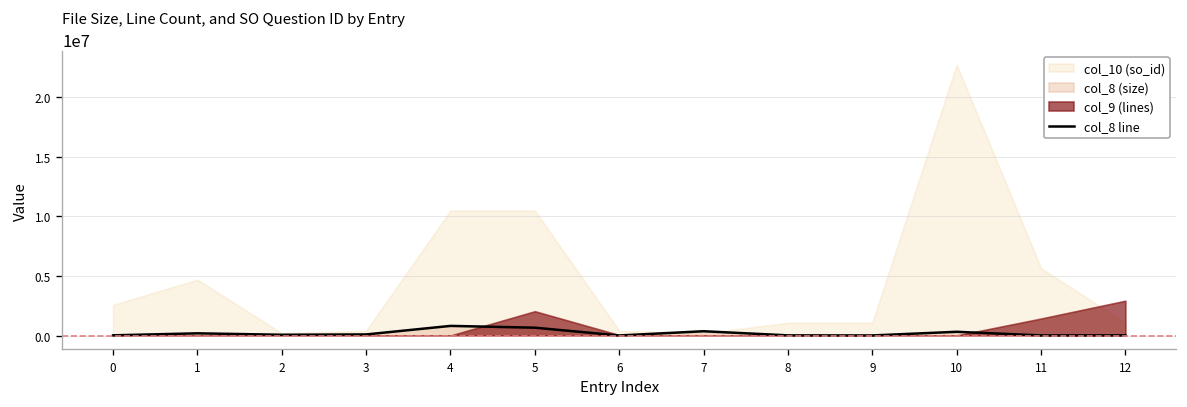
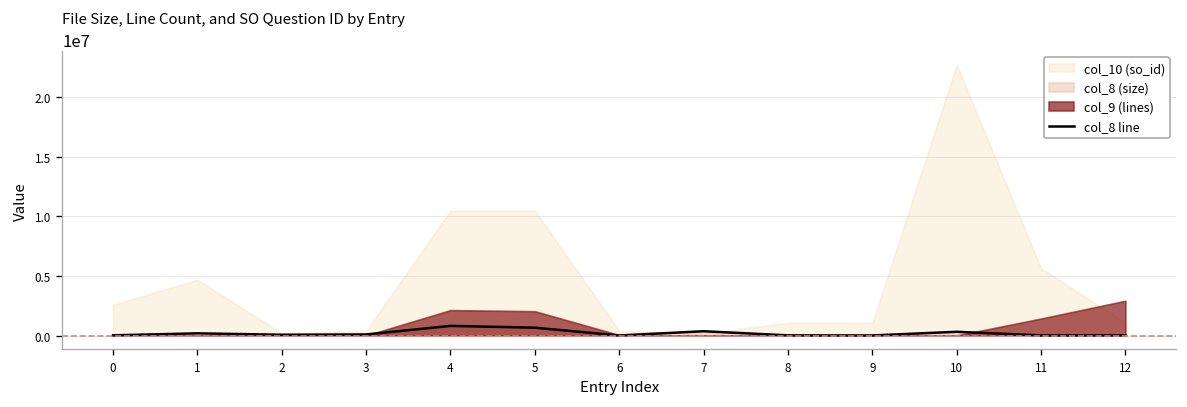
col_9 (lines), 4: 0 -> 2000000
